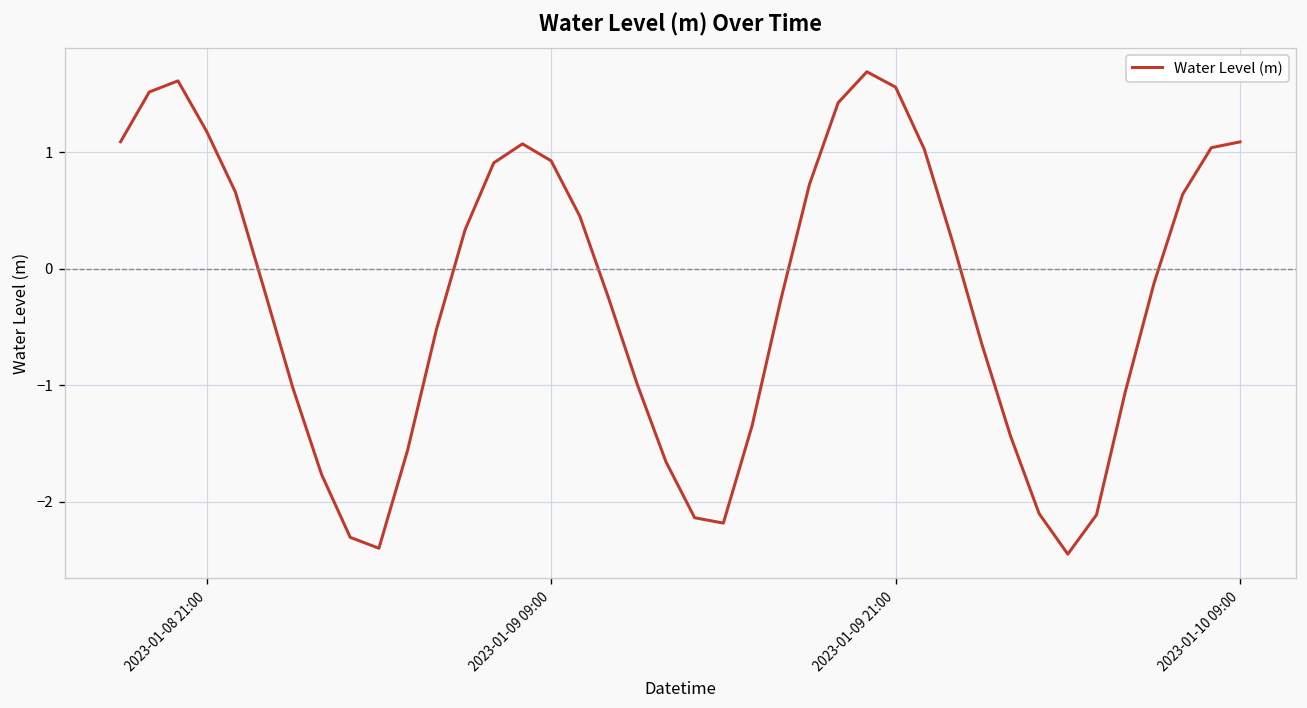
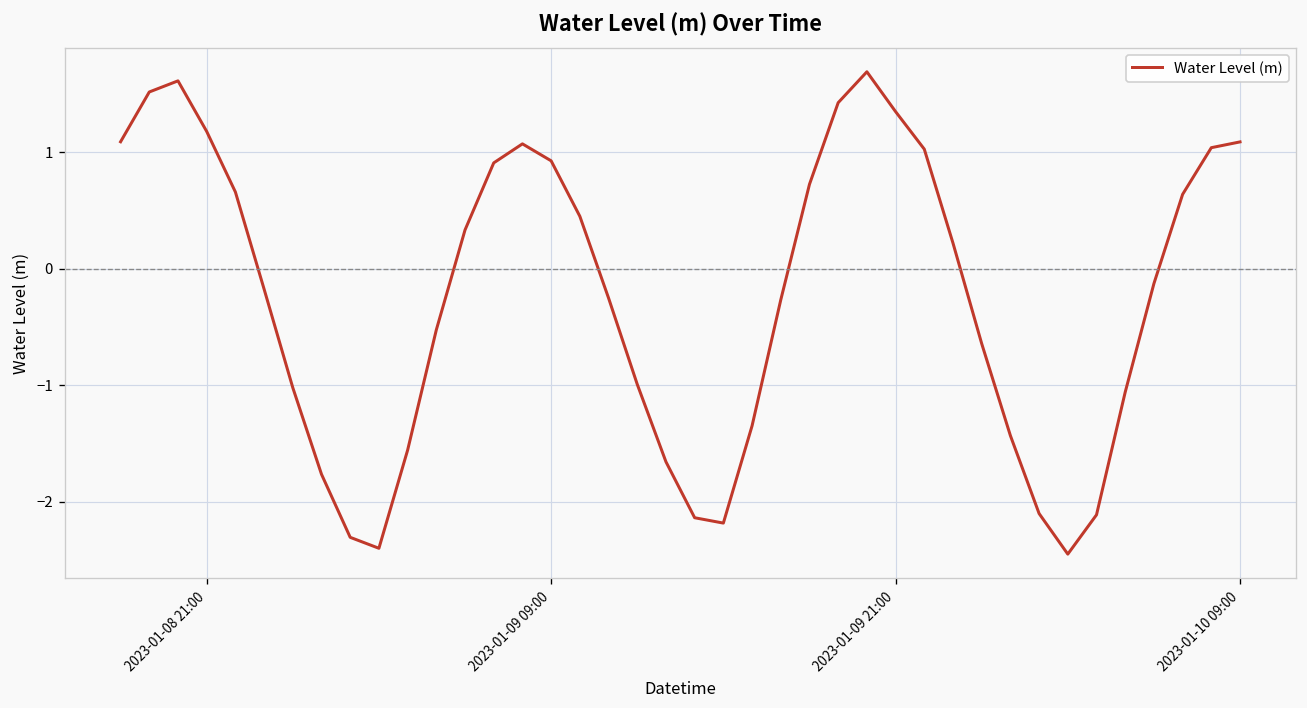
2023-01-09 21:00: 1.6 -> 1.4
